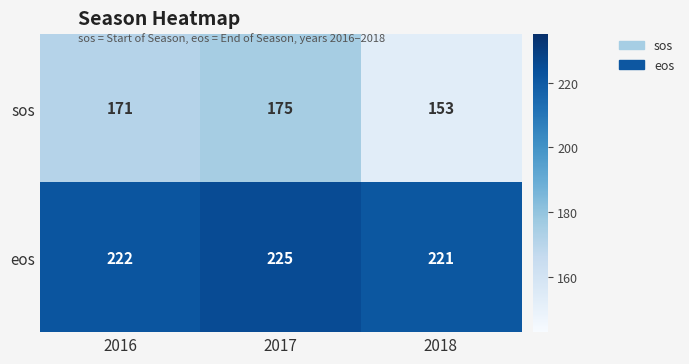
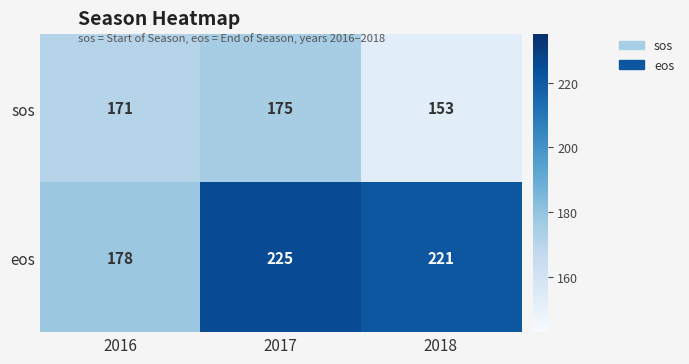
eos, 2016: 222 -> 178
